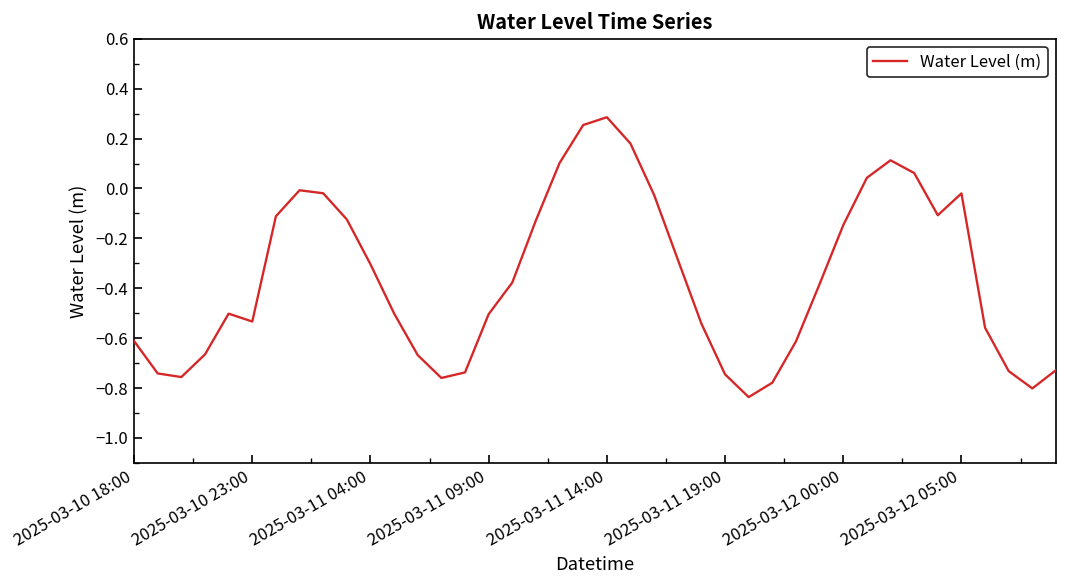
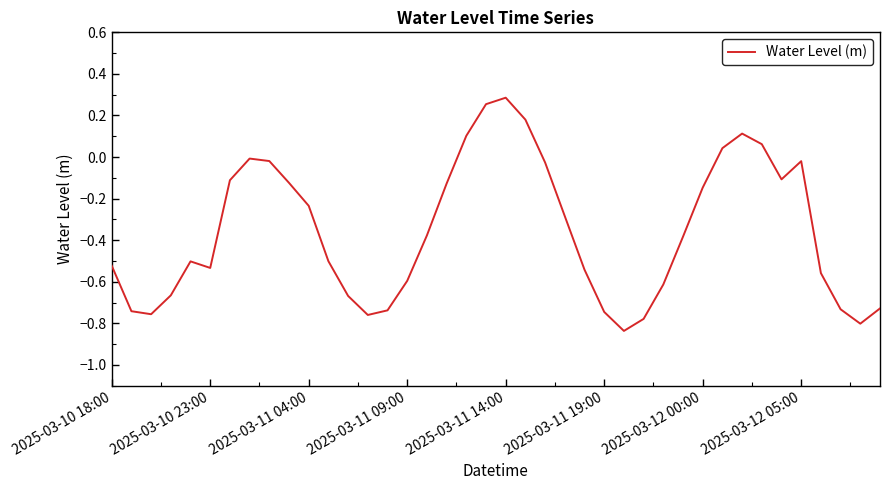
2025-03-10 18:00: -0.61 -> -0.52
2025-03-11 04:00: -0.30 -> -0.23
2025-03-11 09:00: -0.50 -> -0.60
